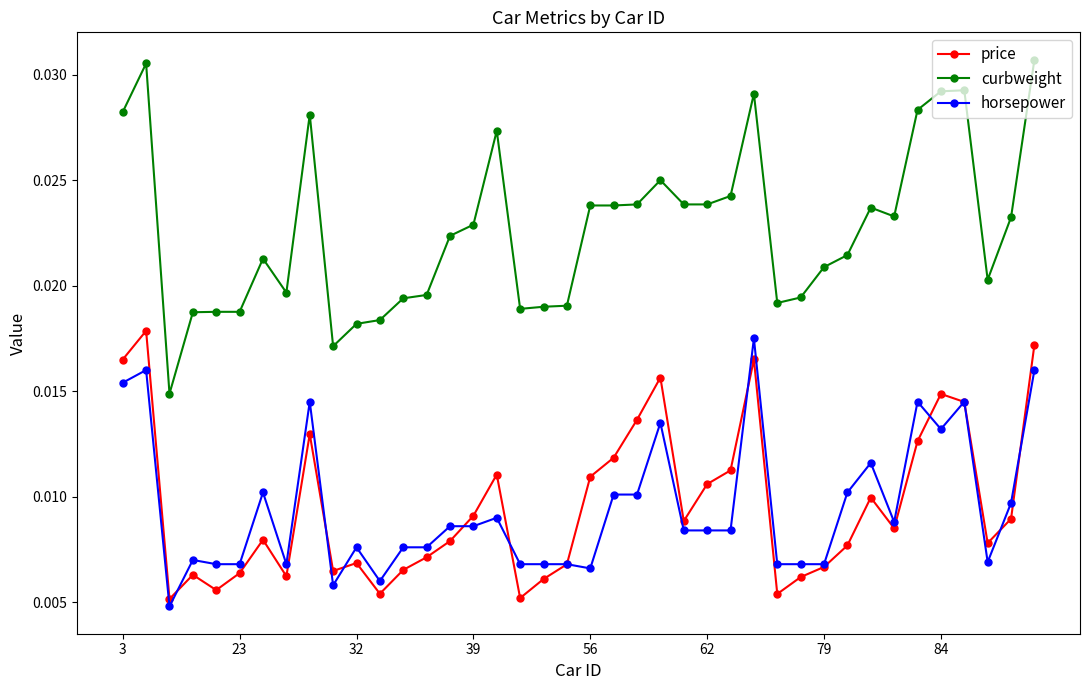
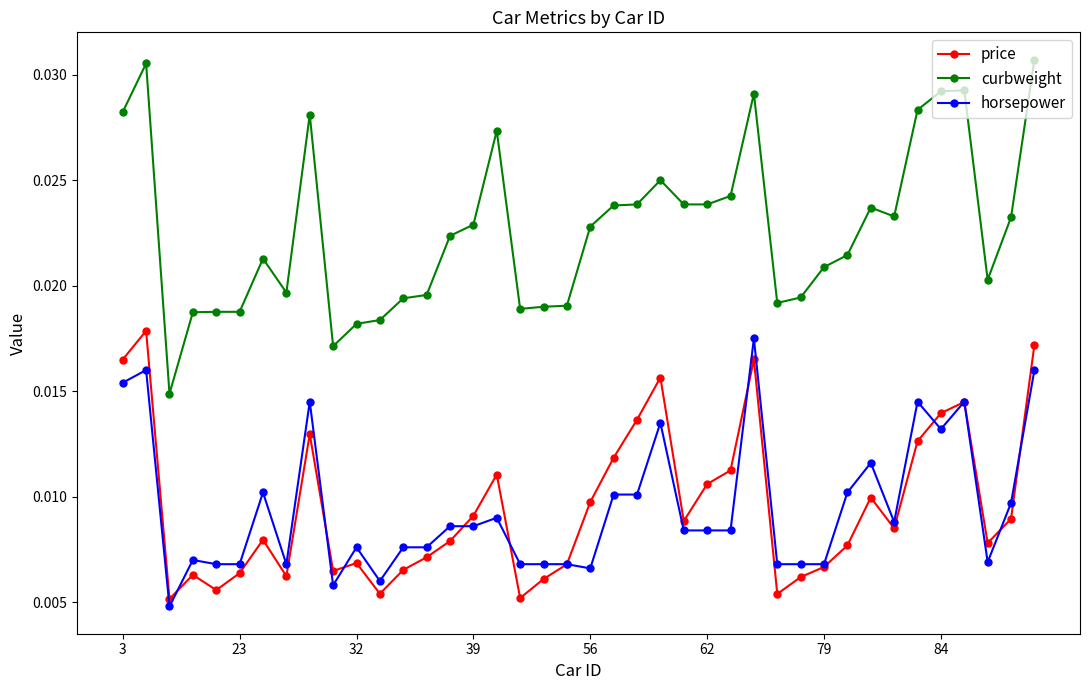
price, 56: 0.0109 -> 0.0097
curbweight, 56: 0.0238 -> 0.0228
price, 84: 0.0149 -> 0.0140
